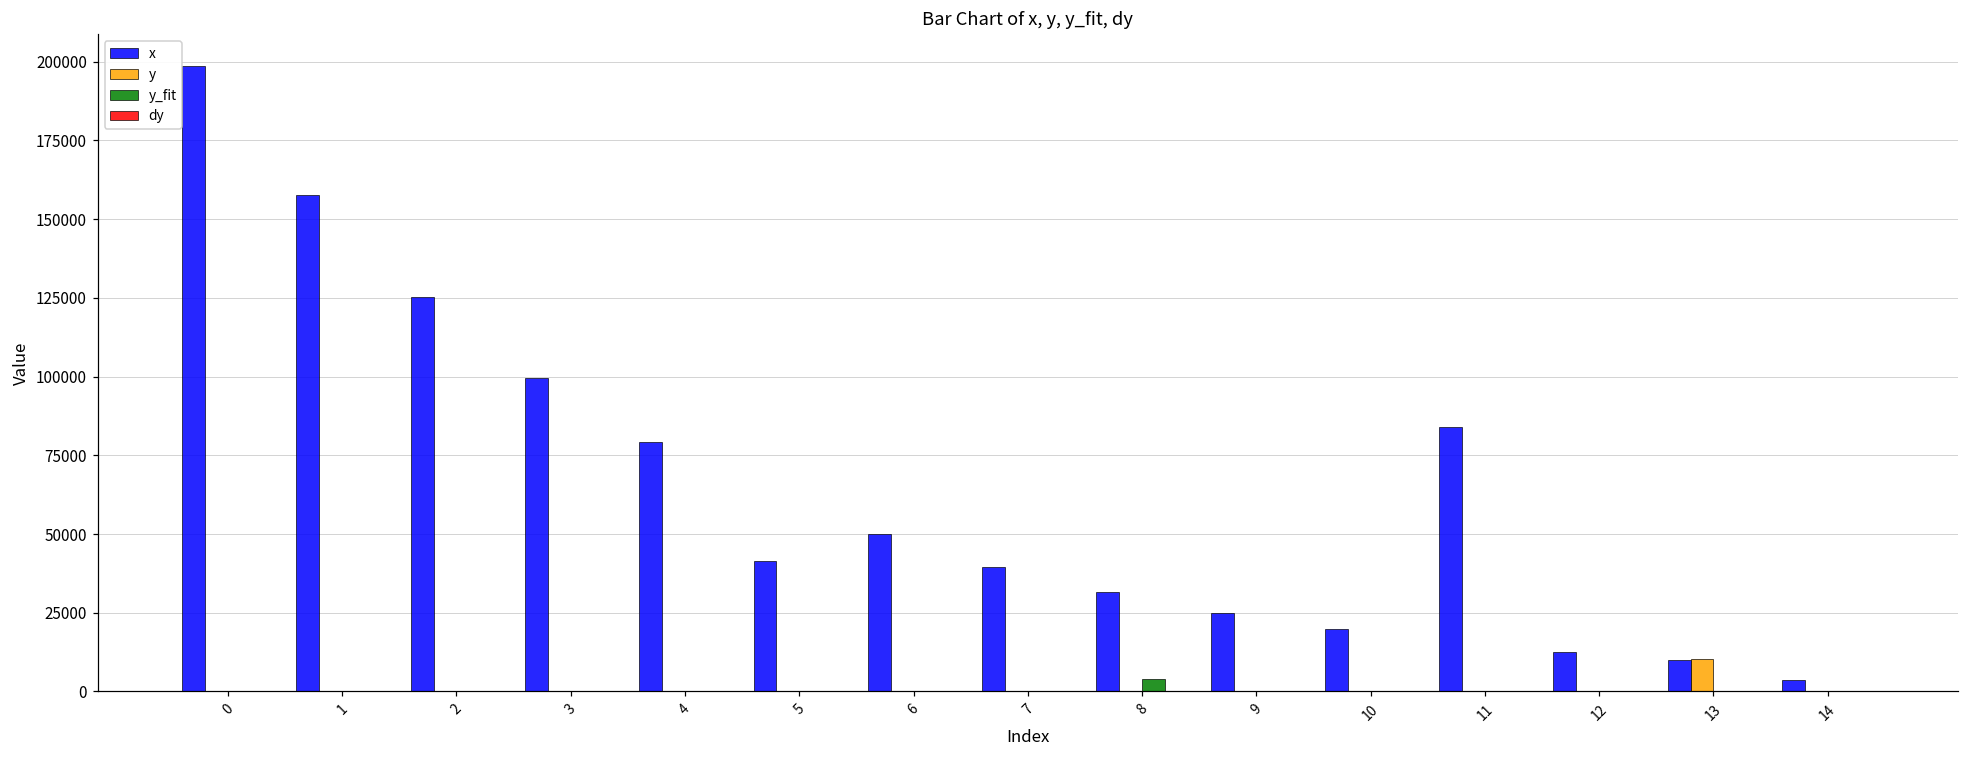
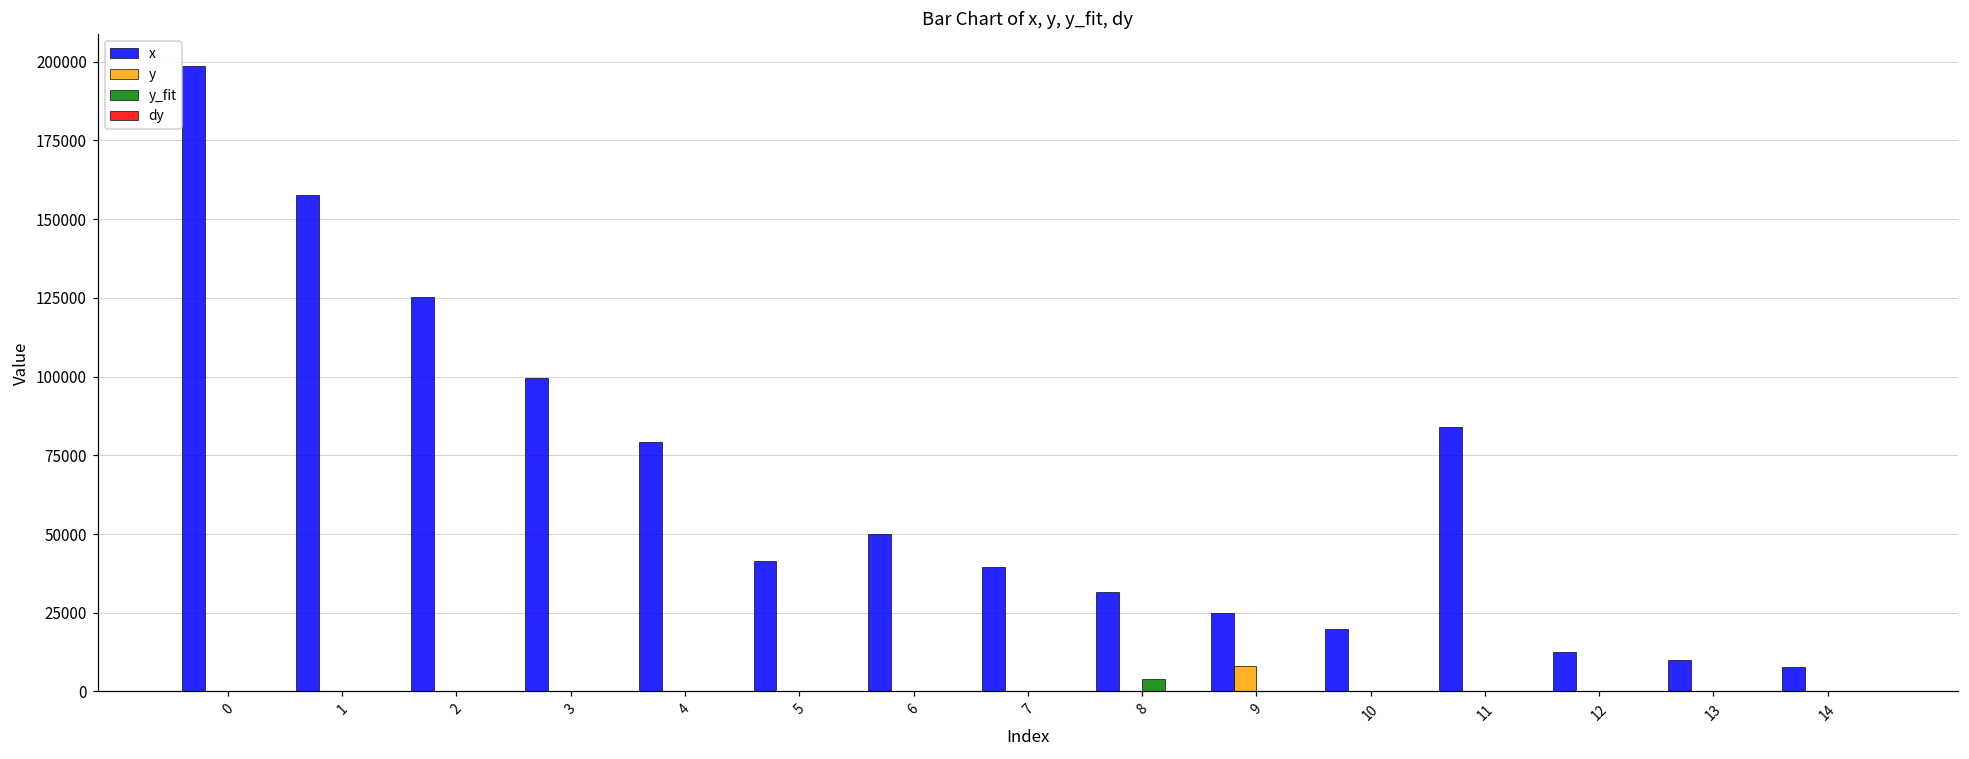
y, 9: 0 -> 8000
y, 13: 10000 -> 0
x, 14: 4000 -> 8000
